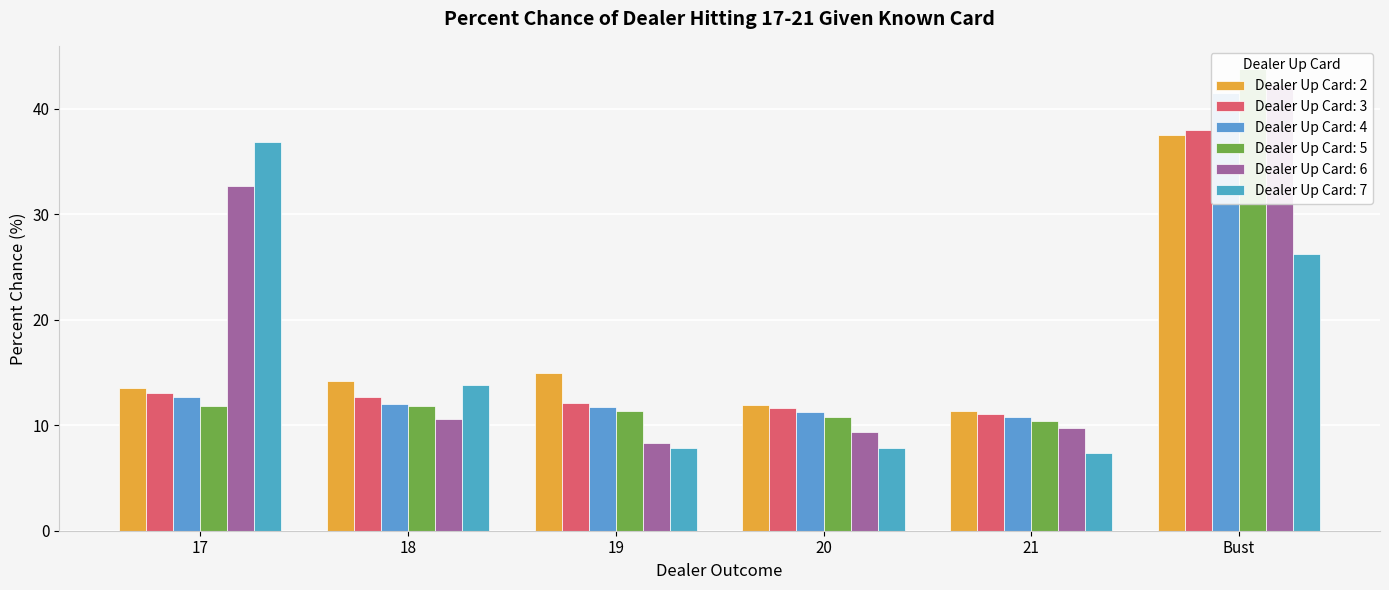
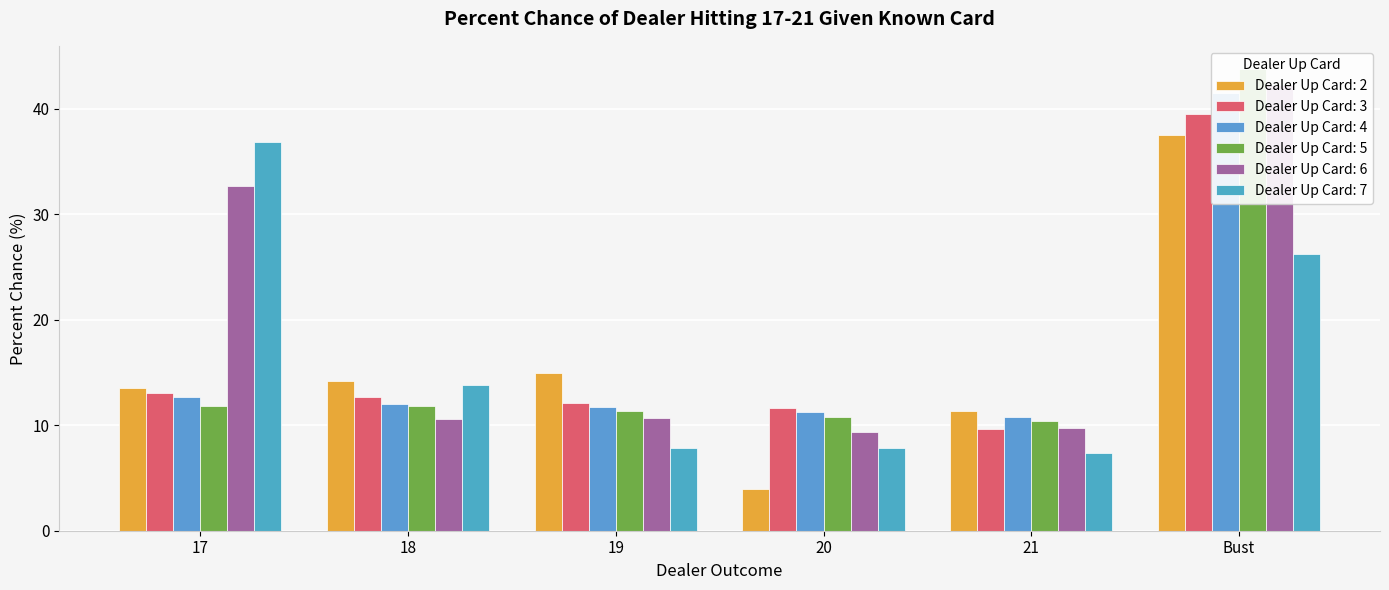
Dealer Up Card: 6, 19: 8.3 -> 10.7
Dealer Up Card: 2, 20: 11.9 -> 4.0
Dealer Up Card: 3, 21: 11.1 -> 9.7
Dealer Up Card: 3, Bust: 38.0 -> 39.5
